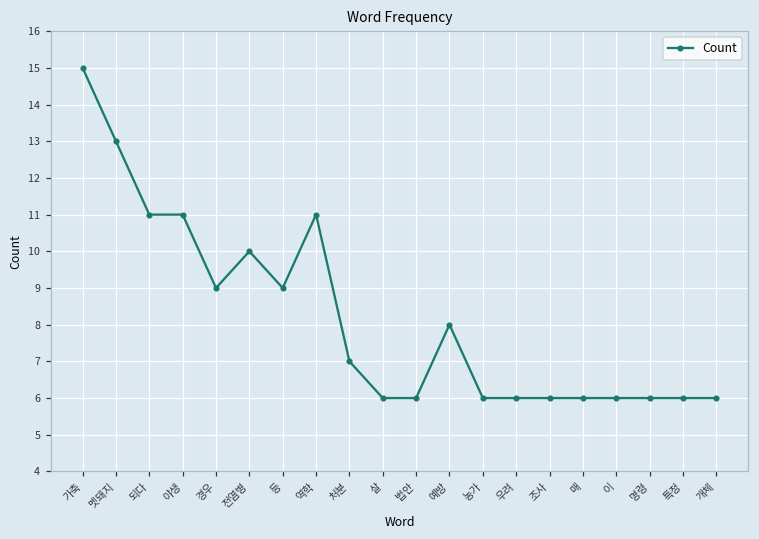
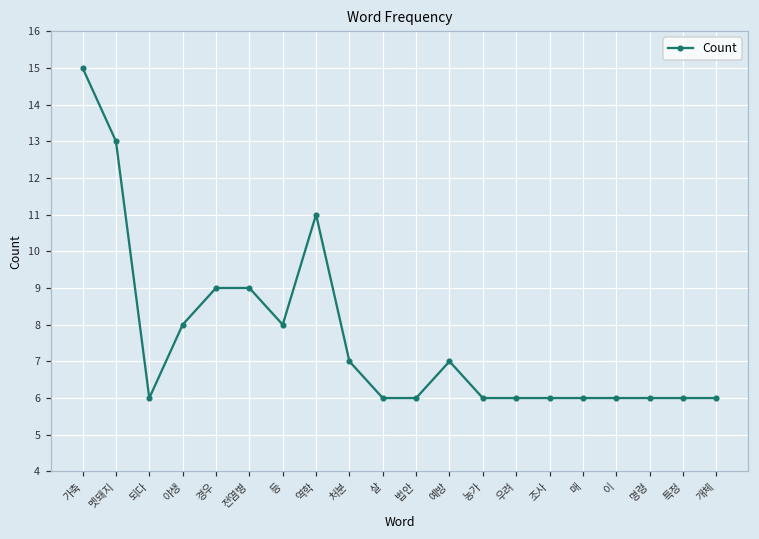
되다: 11 -> 6
야생: 11 -> 8
전염병: 10 -> 9
등: 9 -> 8
예방: 8 -> 7
